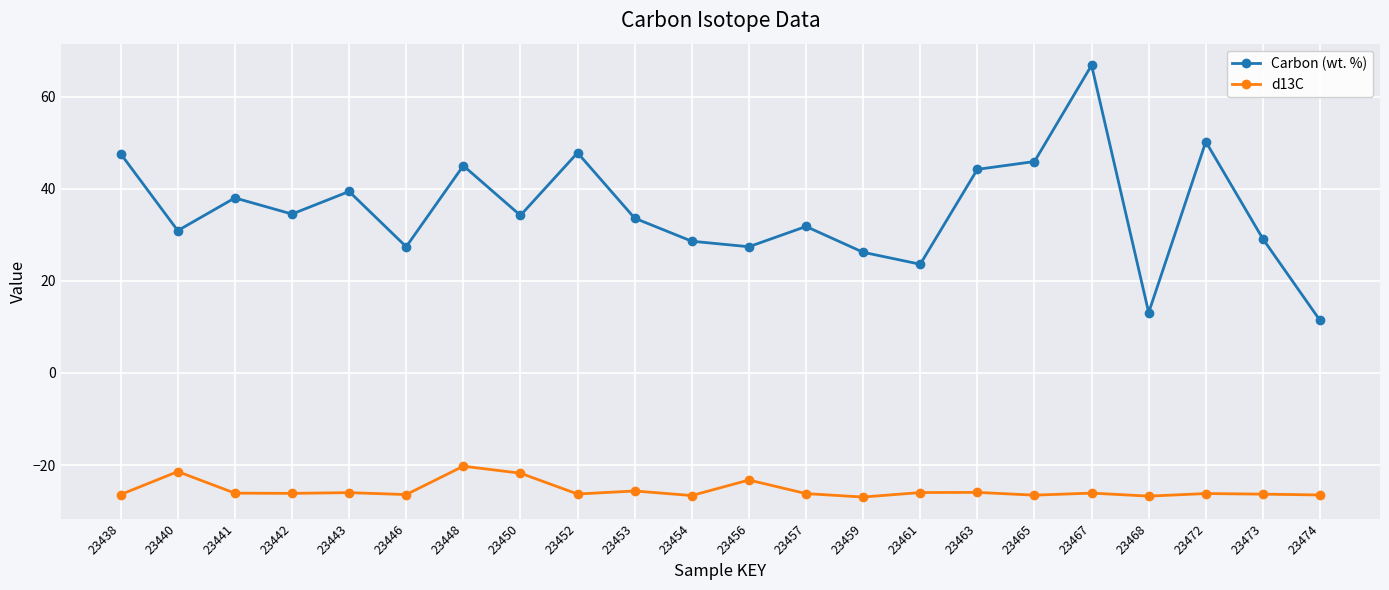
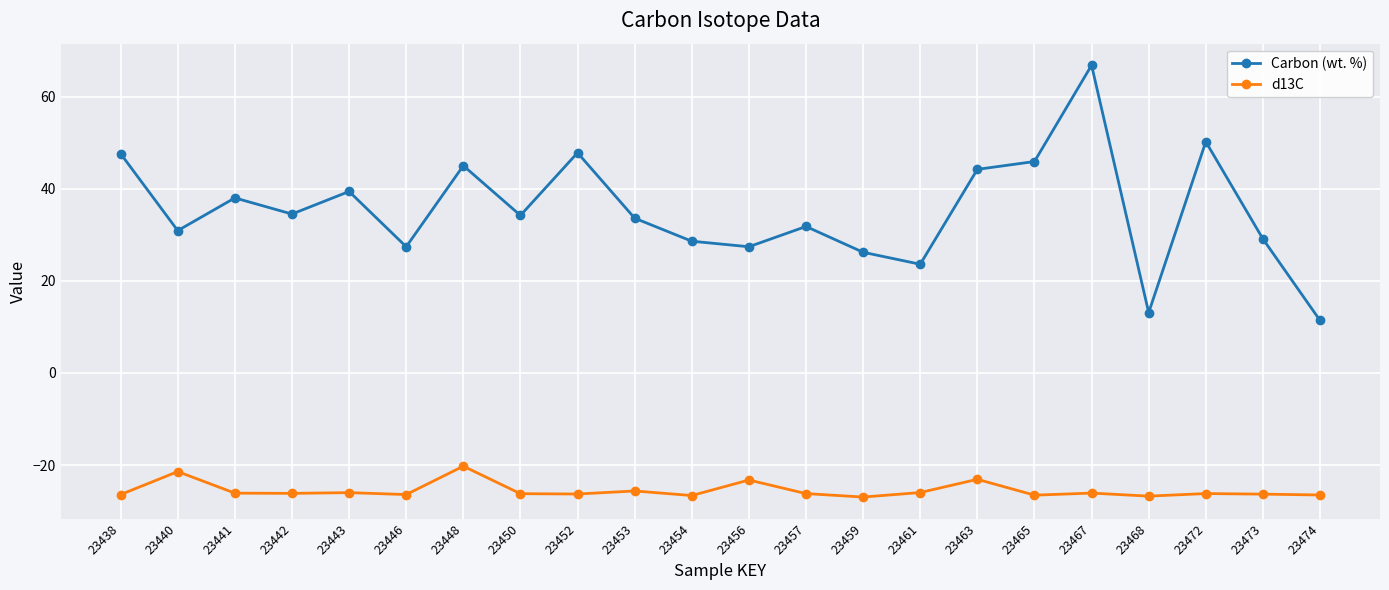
d13C, 23450: -22 -> -26
d13C, 23463: -26 -> -23
